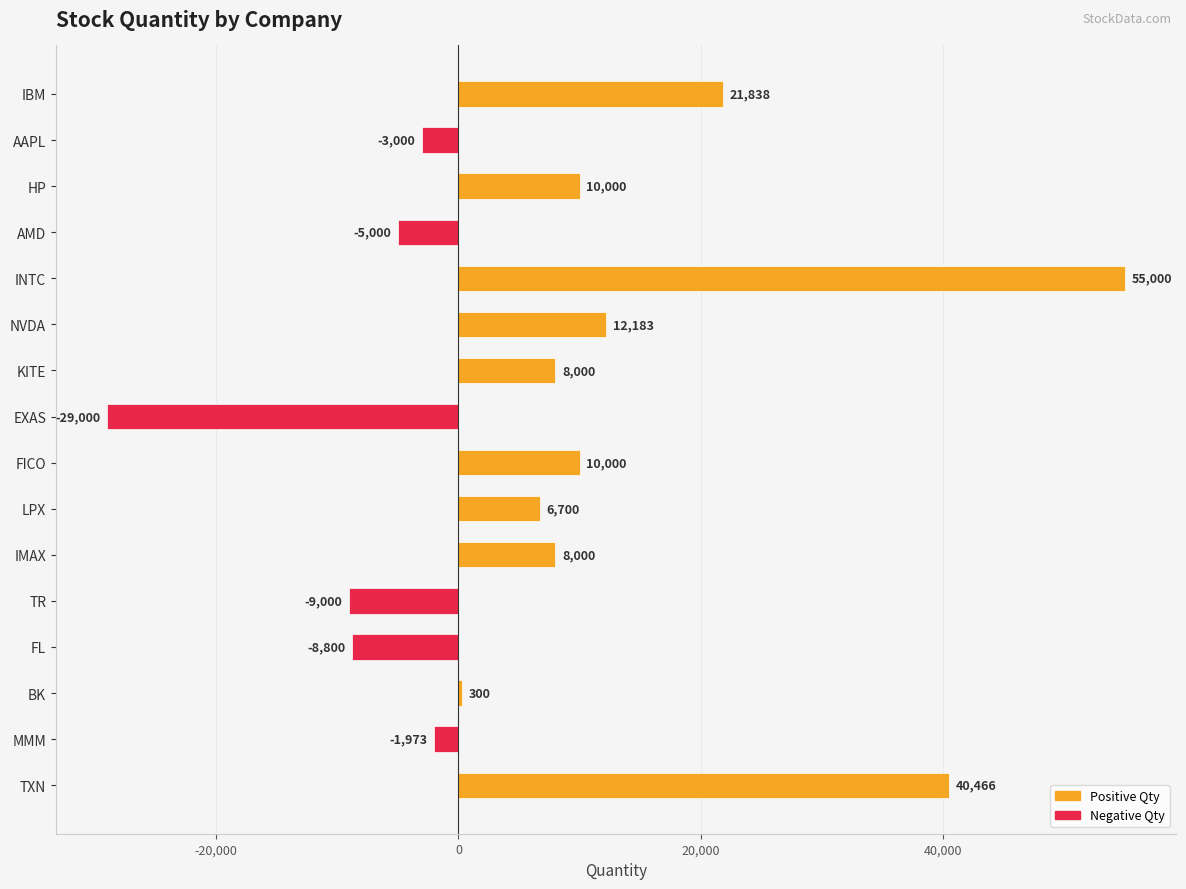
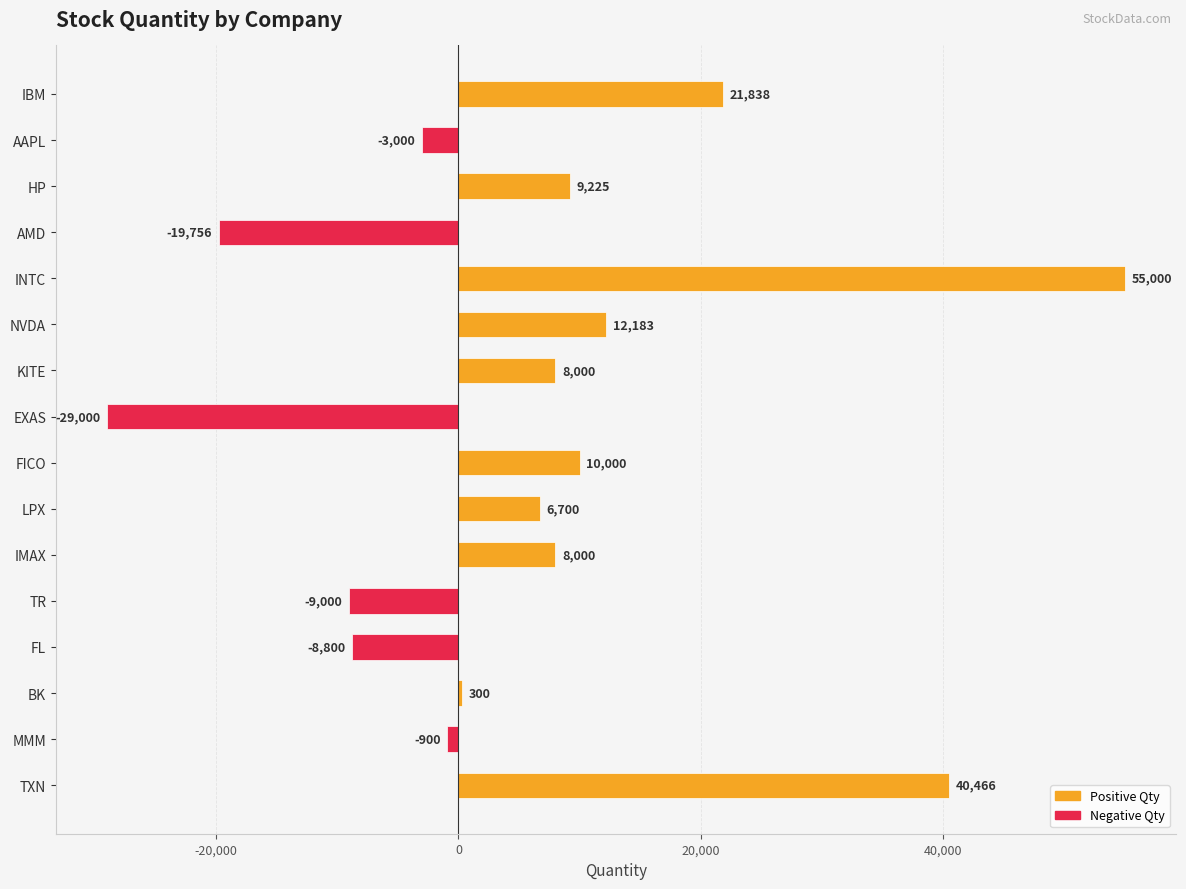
HP: 10,000 -> 9,225
AMD: -5,000 -> -19,756
MMM: -1,973 -> -900
